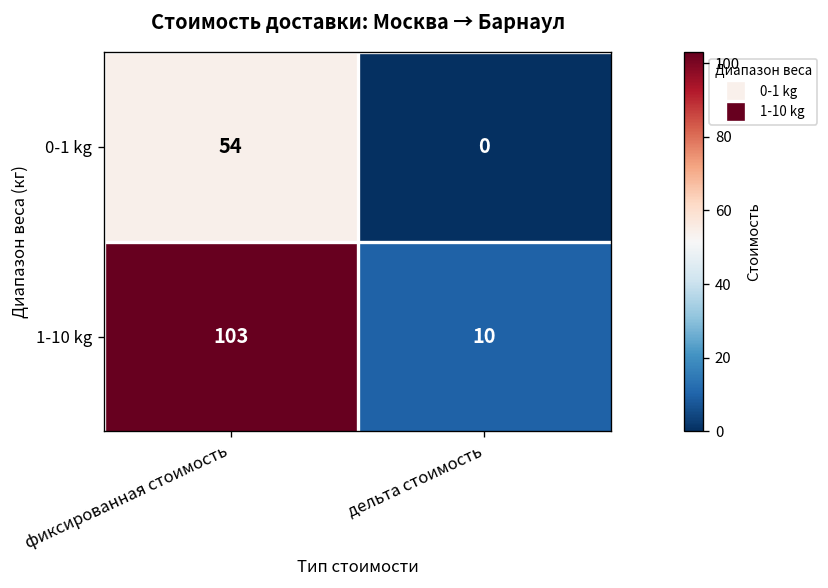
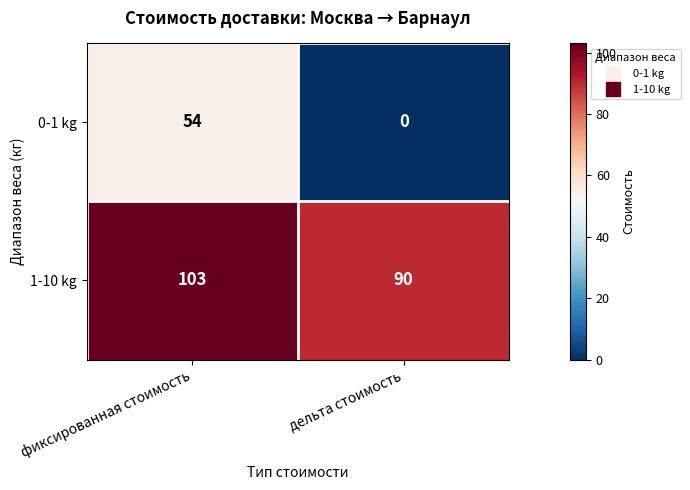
1-10 kg, дельта стоимость: 10 -> 90
